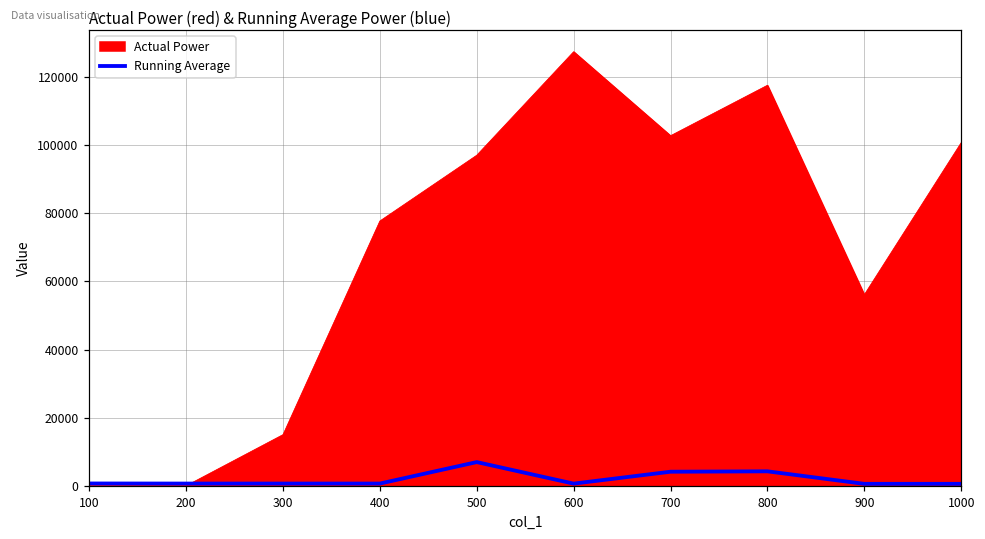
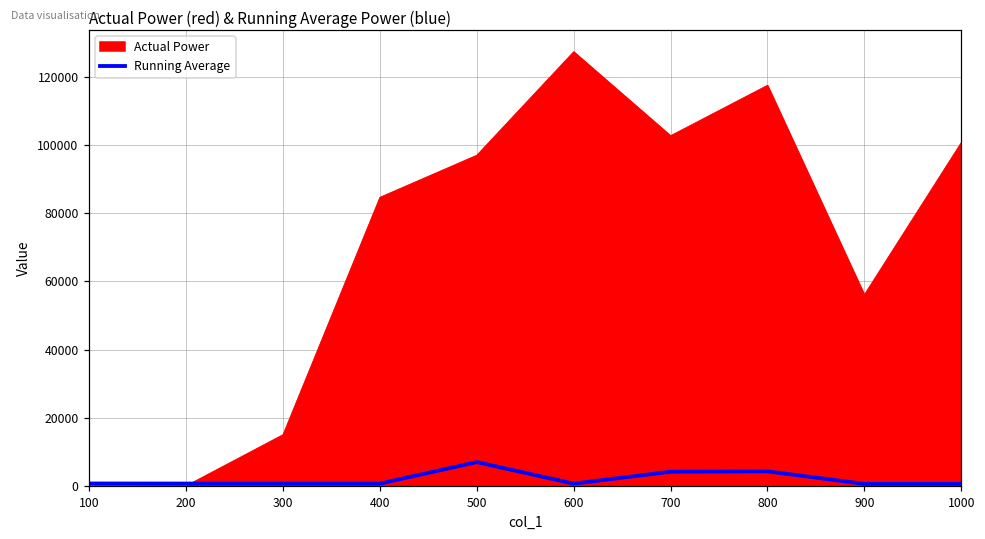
Actual Power, 400: 78000 -> 85000
